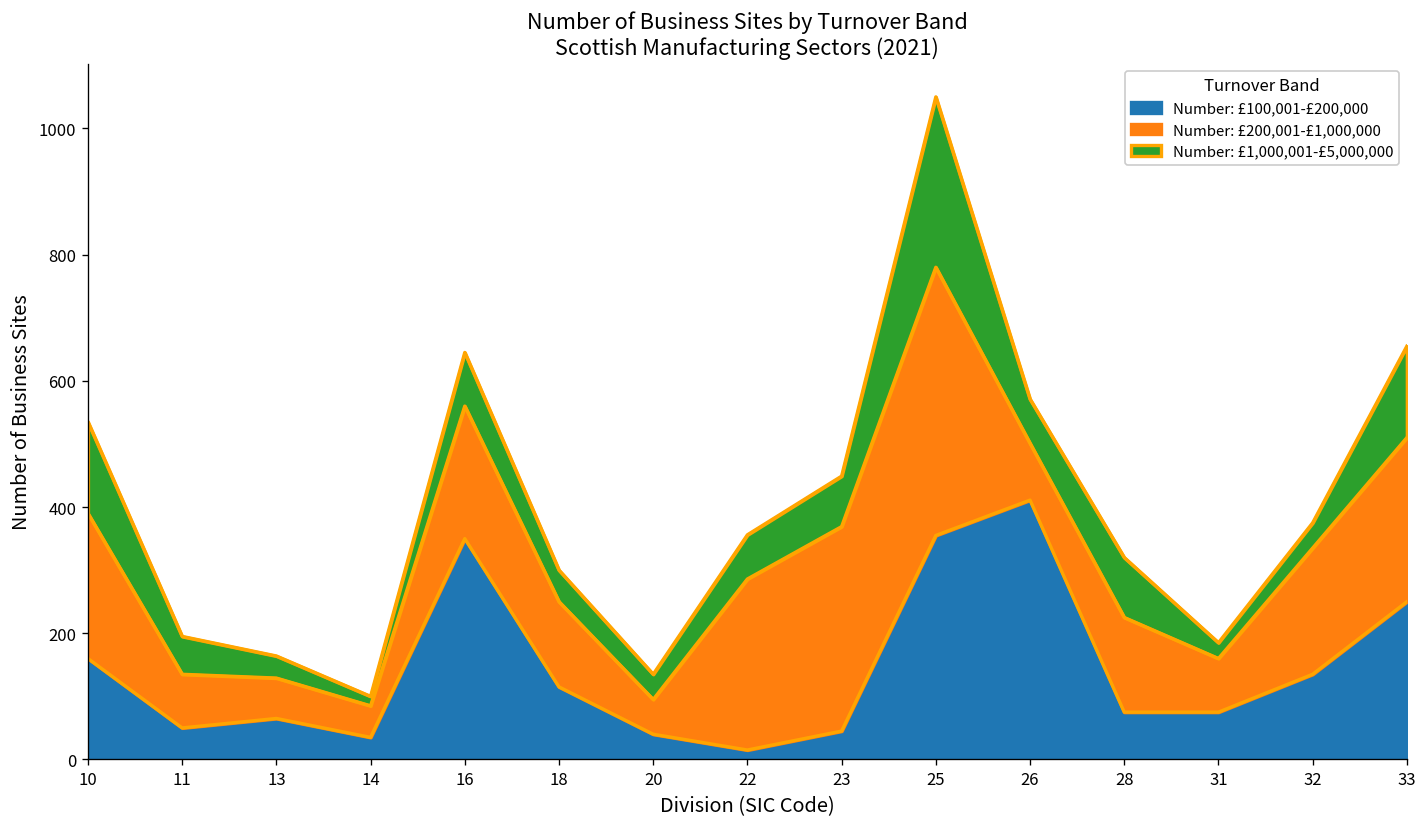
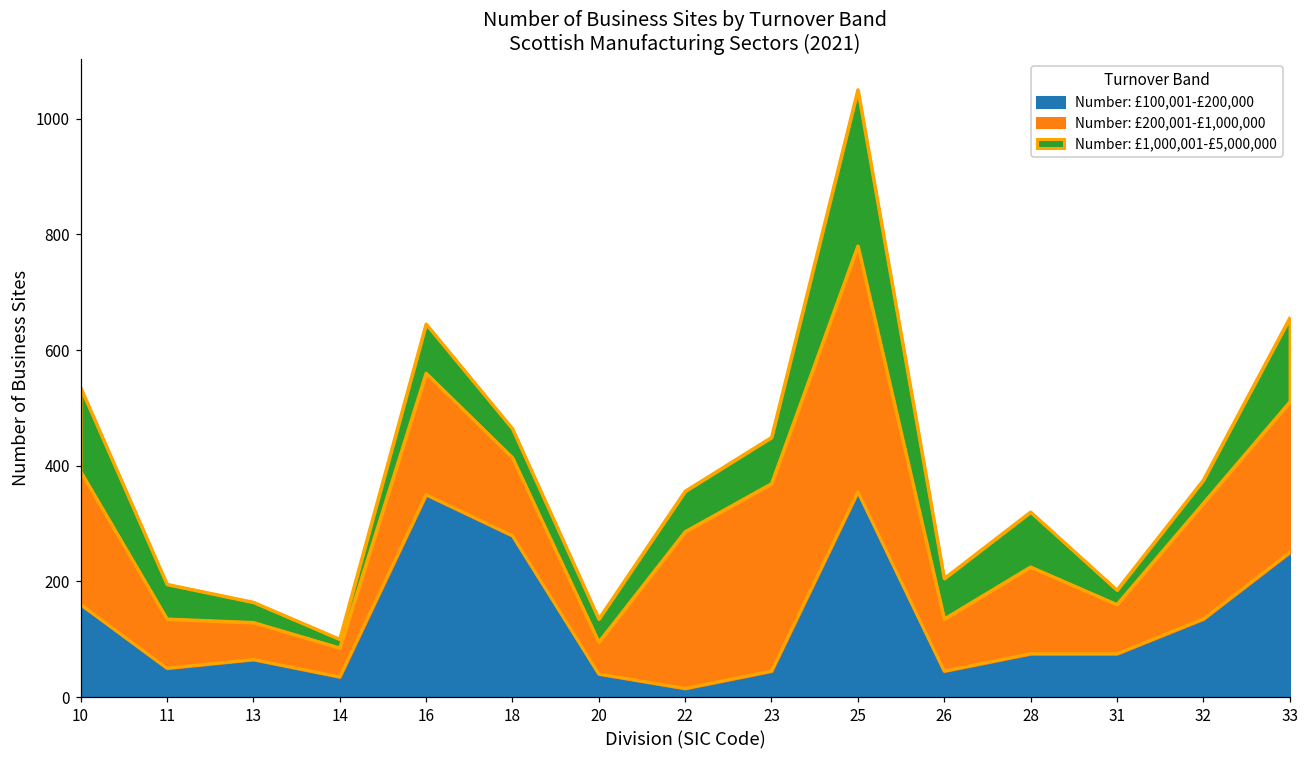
Number: £100,001-£200,000, 18: 120 -> 280
Number: £100,001-£200,000, 26: 410 -> 50
